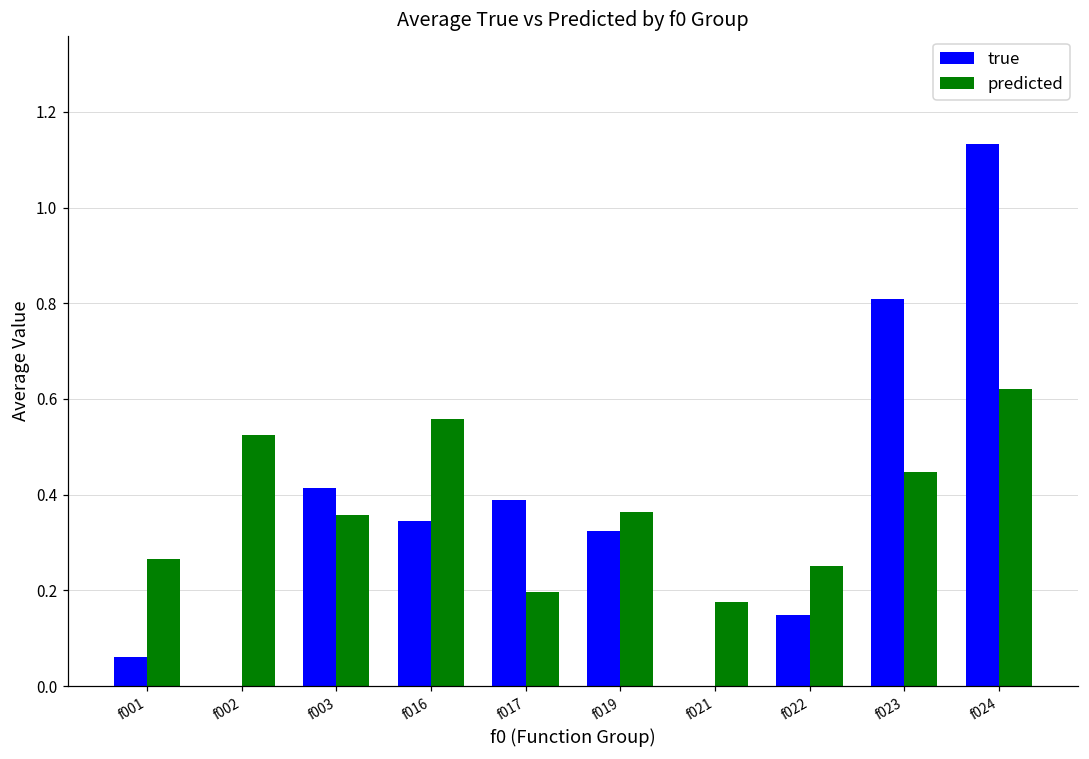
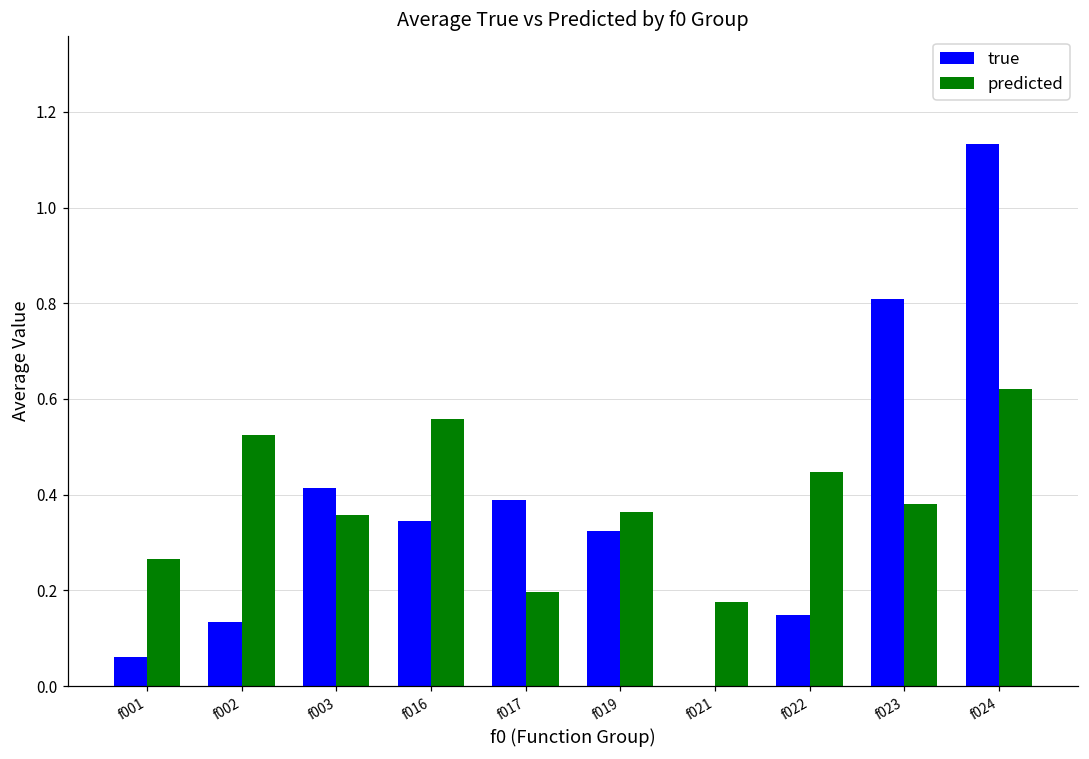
true, f002: 0.00 -> 0.13
predicted, f022: 0.25 -> 0.45
predicted, f023: 0.45 -> 0.38
